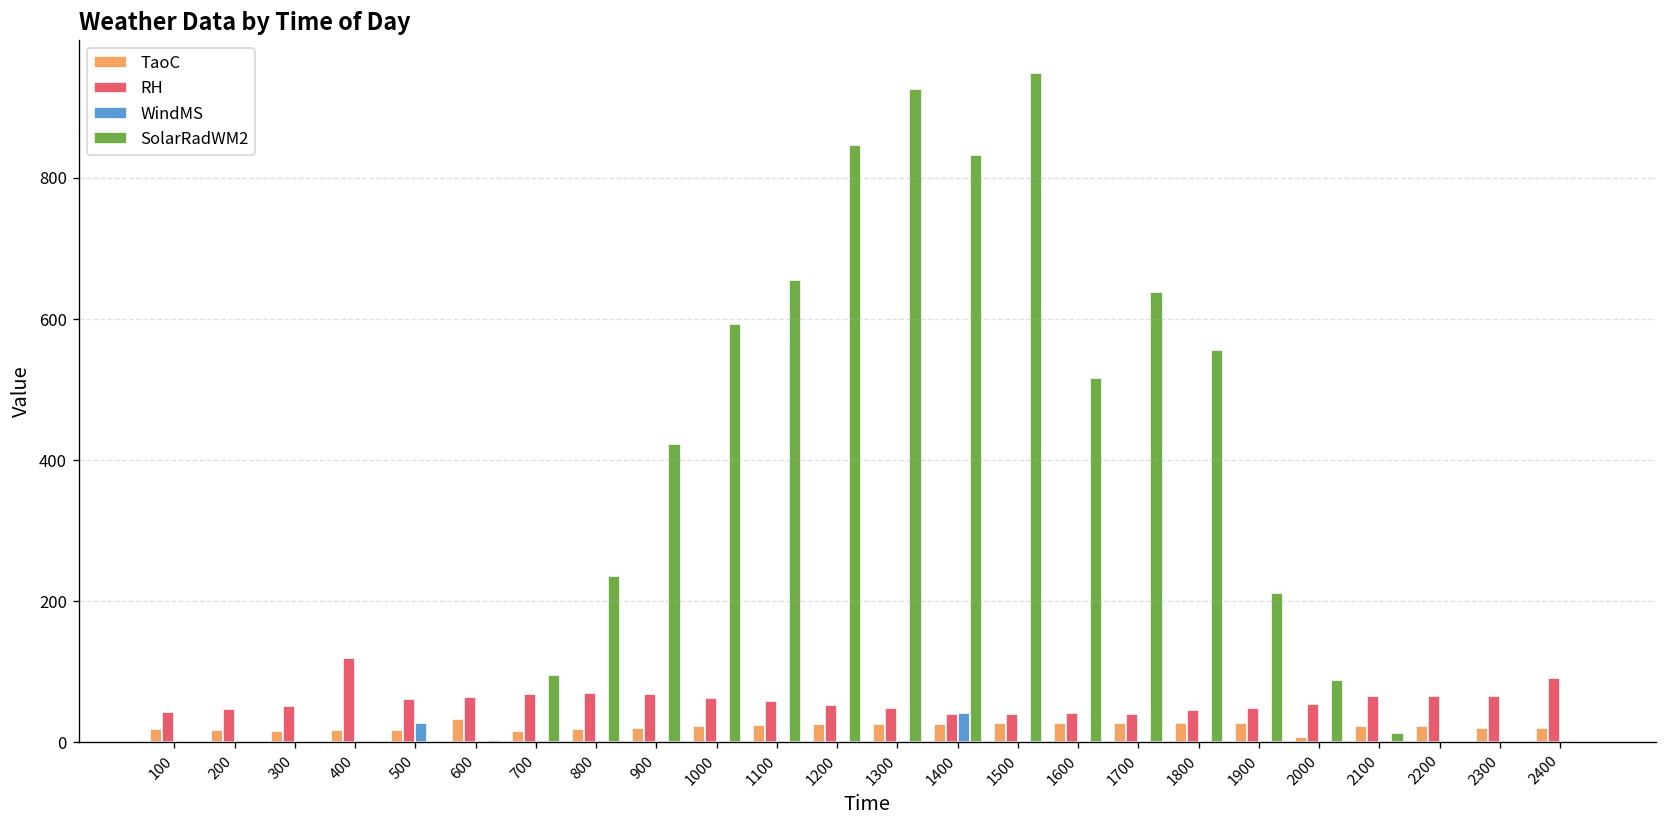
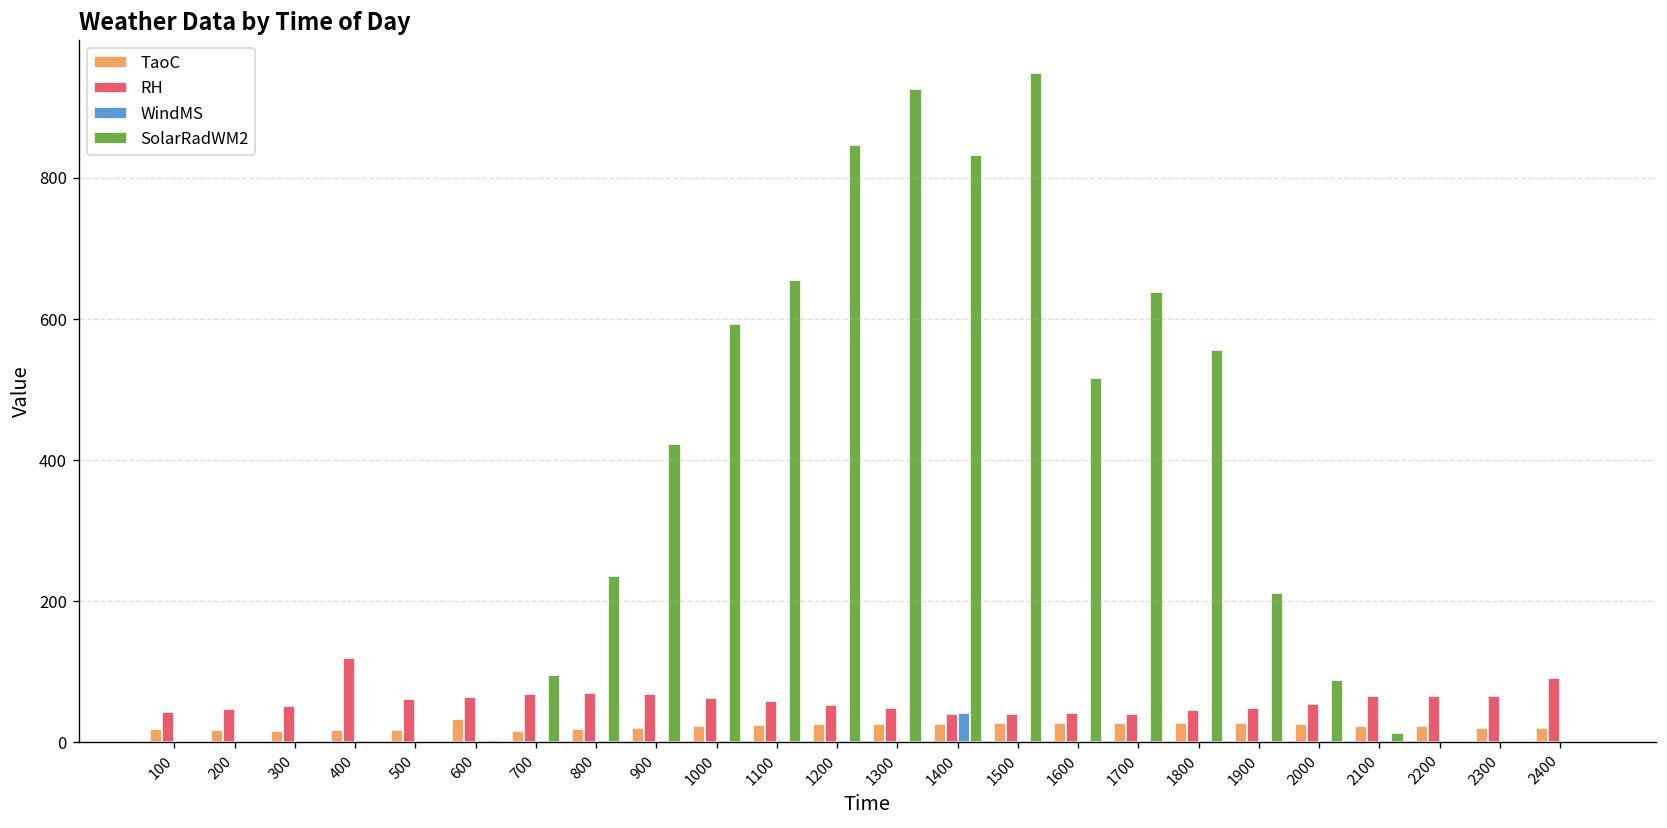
WindMS, 500: 30 -> 0
TaoC, 2000: 10 -> 30
